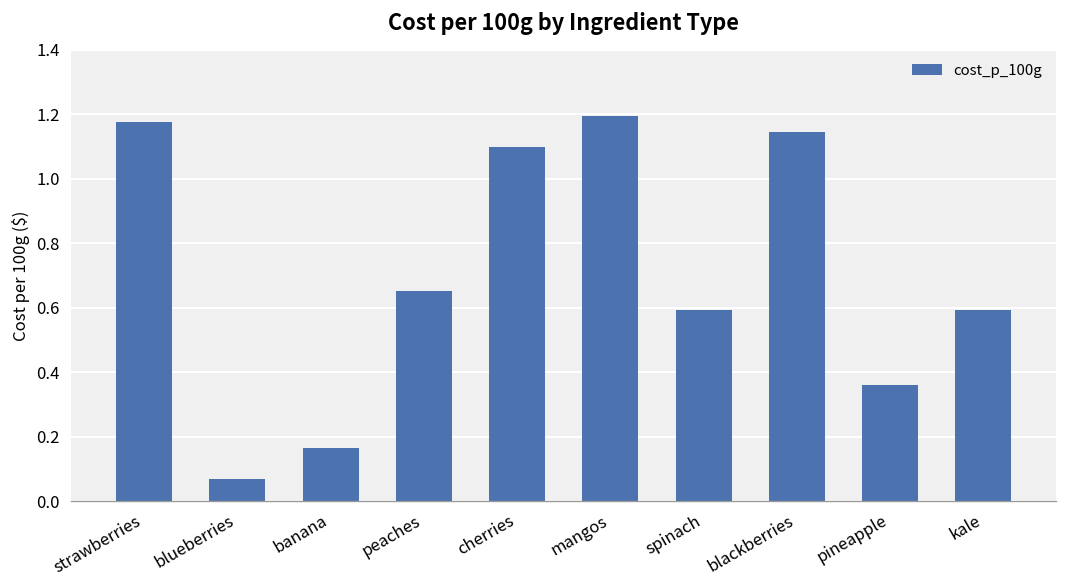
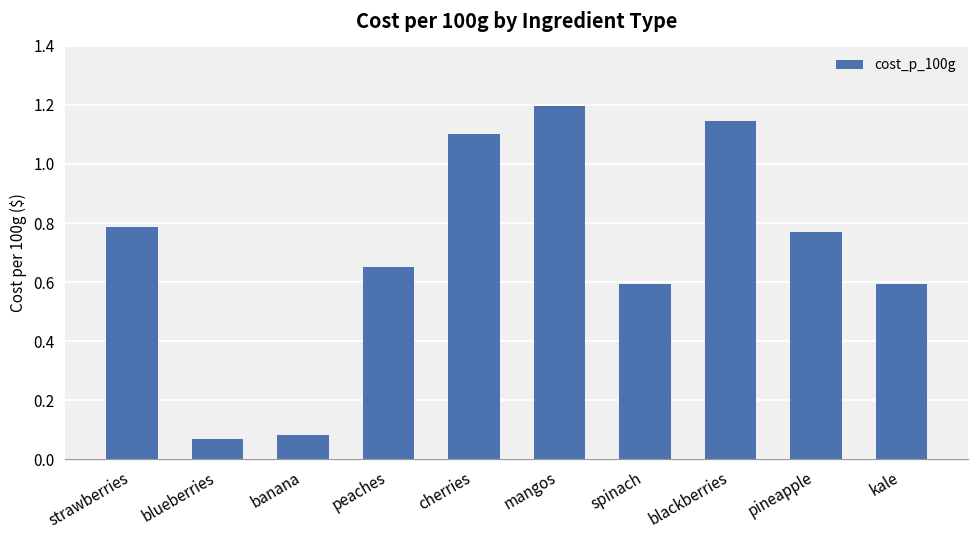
strawberries: 1.18 -> 0.79
banana: 0.16 -> 0.08
pineapple: 0.36 -> 0.77
